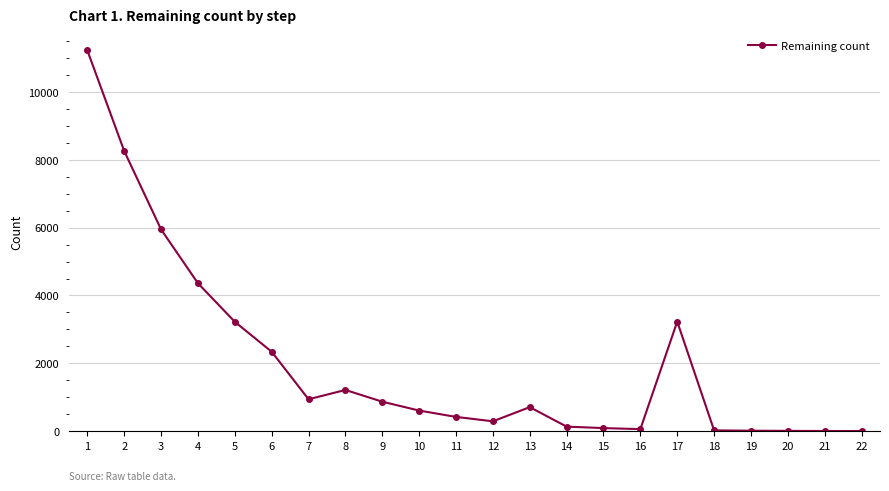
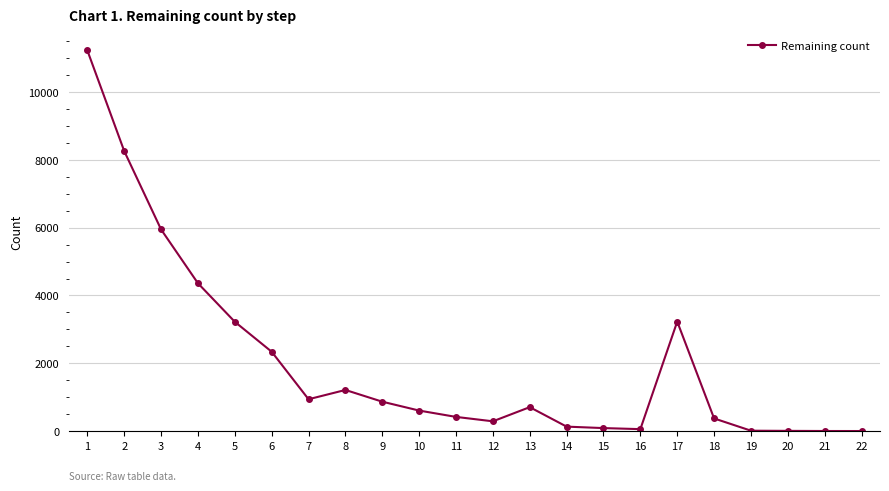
18: 0 -> 400
